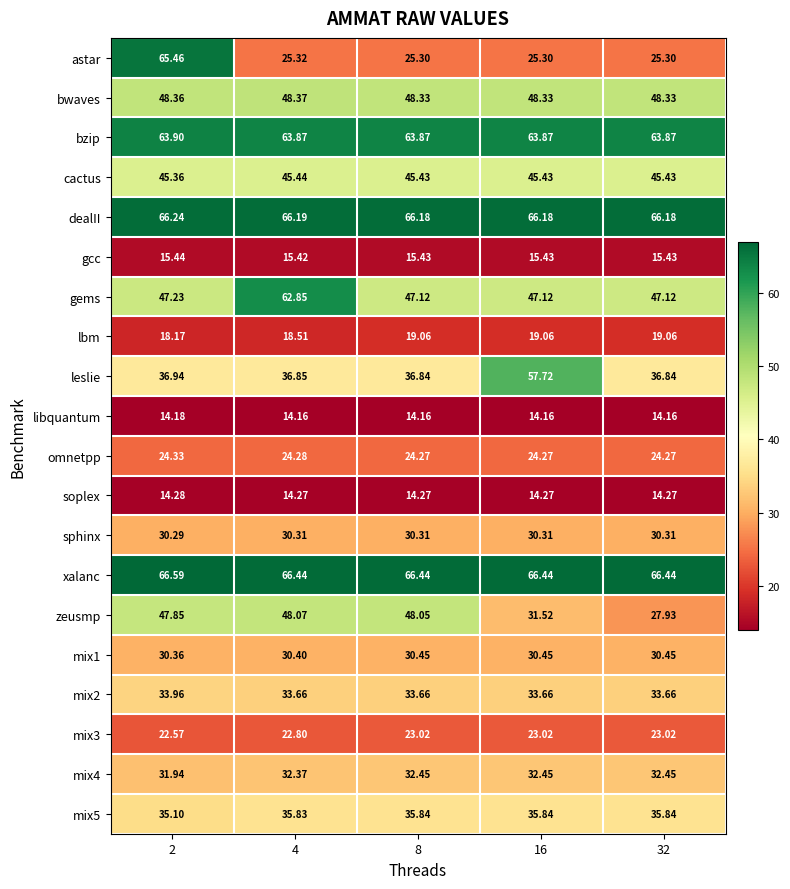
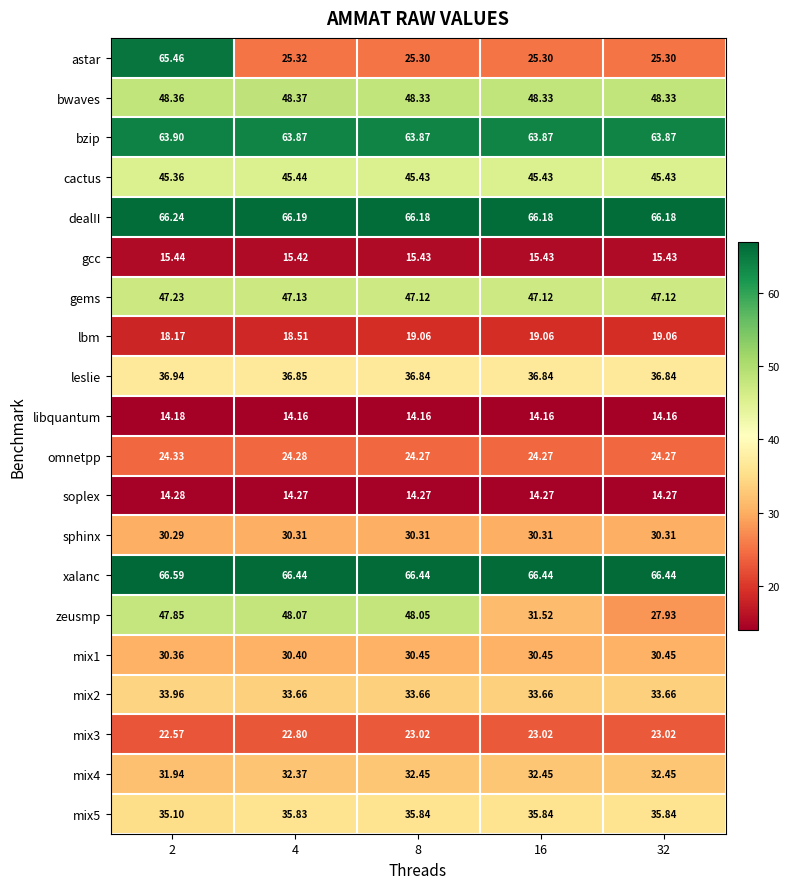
gems, 4: 62.85 -> 47.13
leslie, 16: 57.72 -> 36.84
